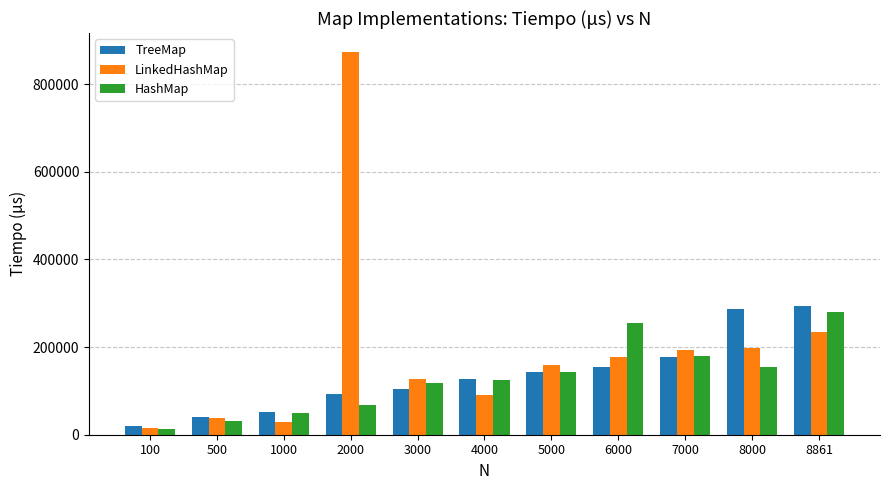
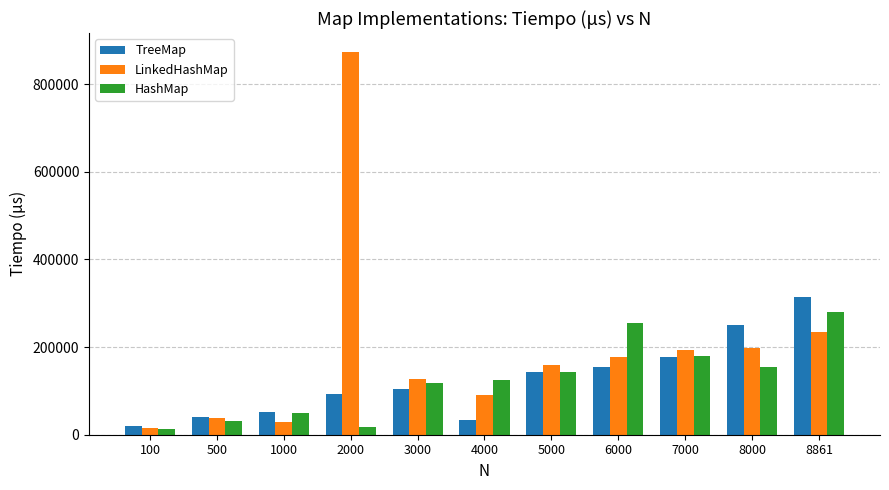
HashMap, 2000: 70000 -> 20000
TreeMap, 4000: 130000 -> 30000
TreeMap, 8000: 290000 -> 250000
TreeMap, 8861: 290000 -> 310000
